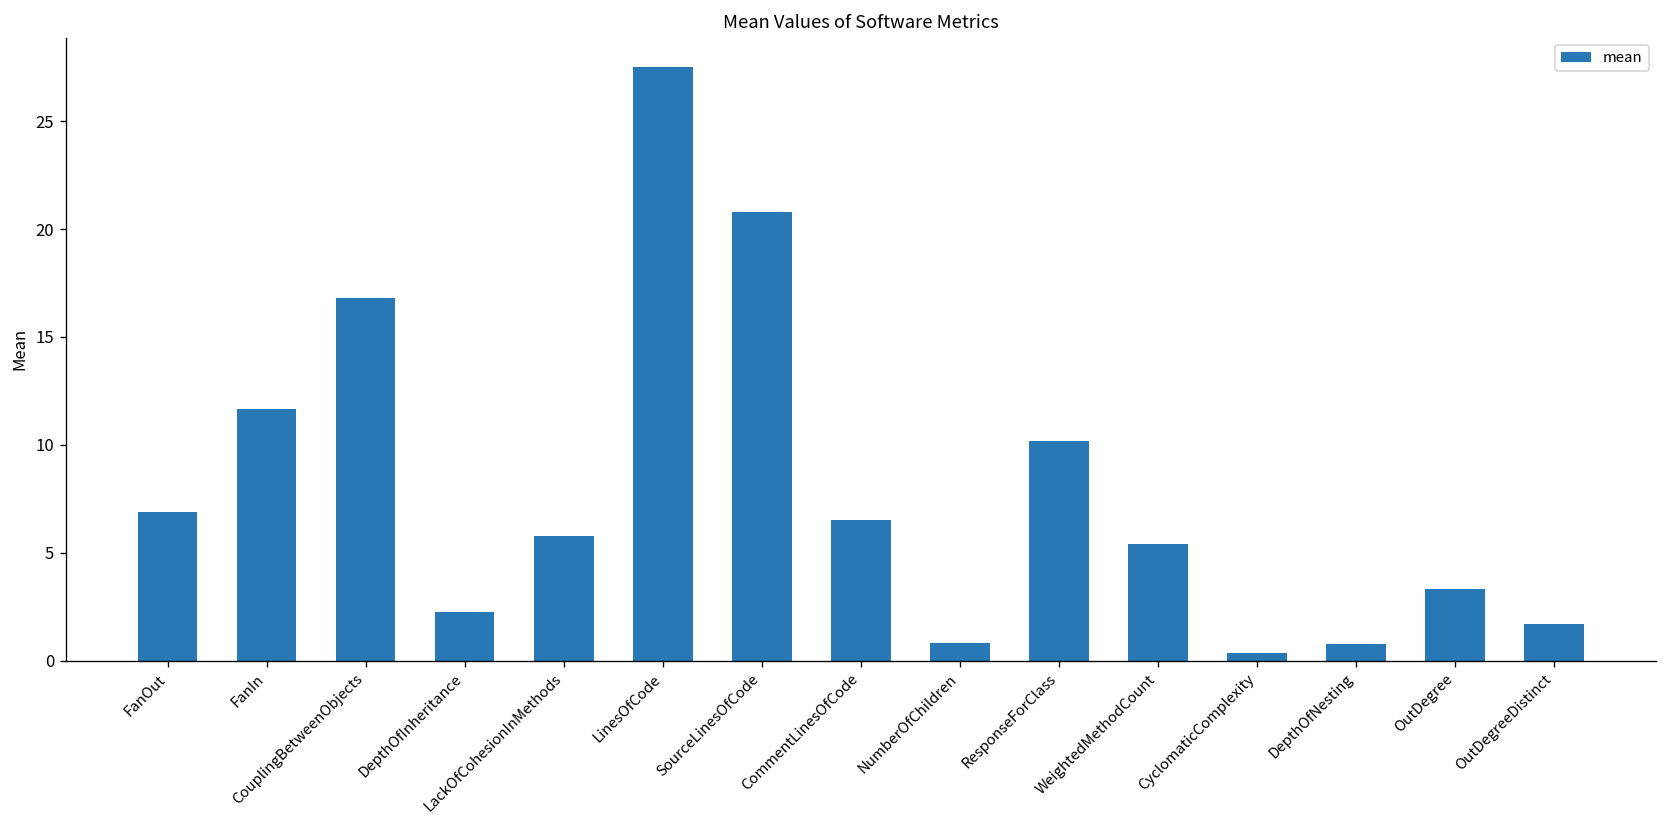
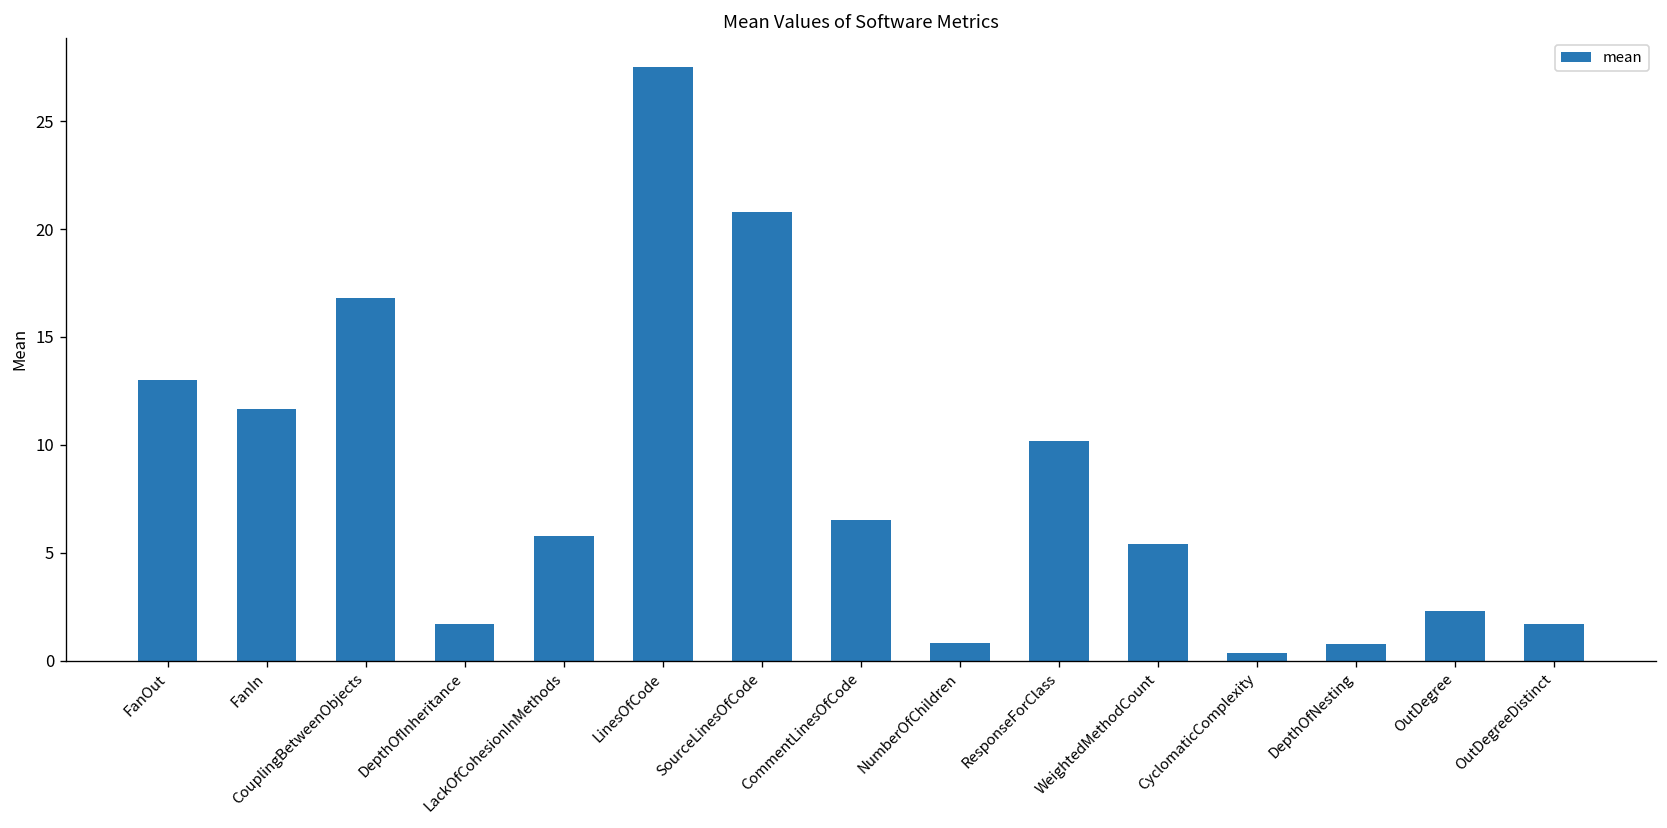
FanOut: 6.9 -> 13.0
DepthOfInheritance: 2.2 -> 1.7
OutDegree: 3.3 -> 2.3
